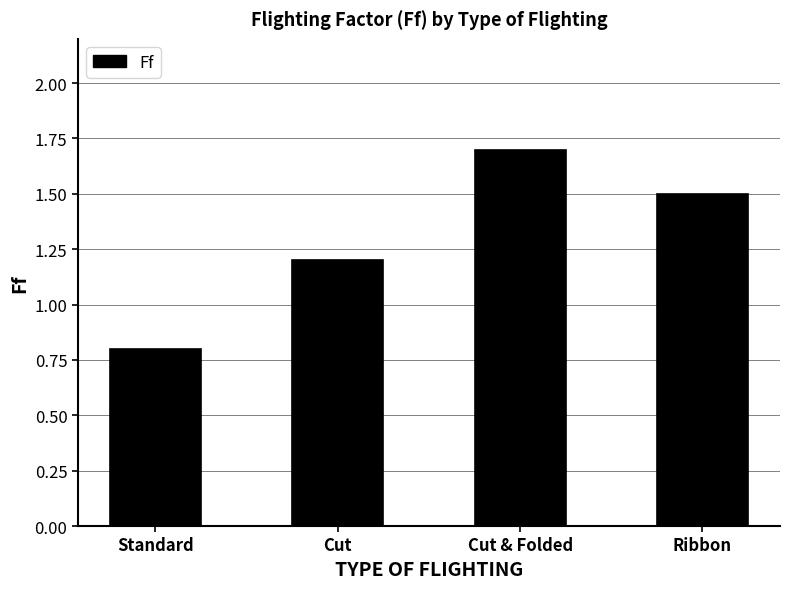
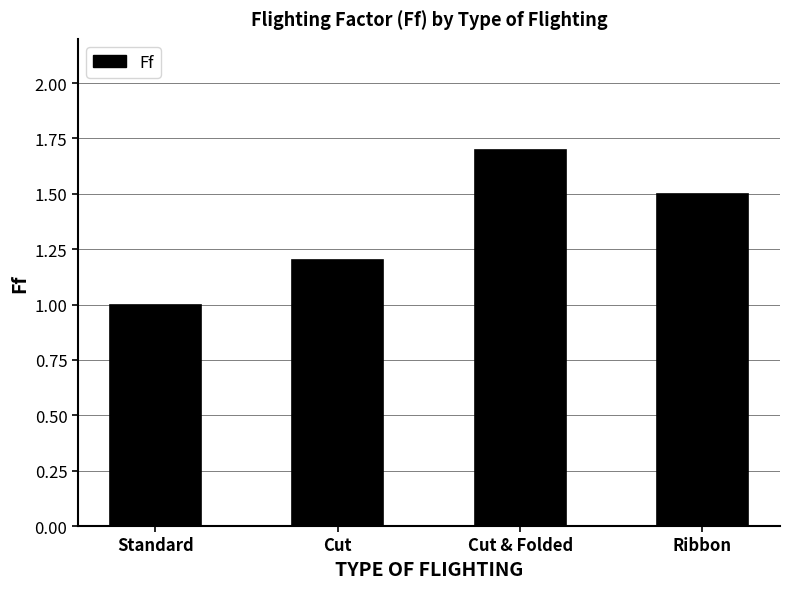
Standard: 0.8 -> 1.0
